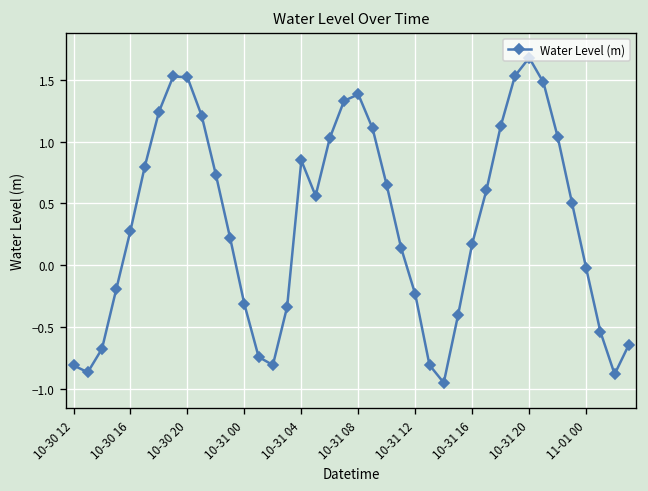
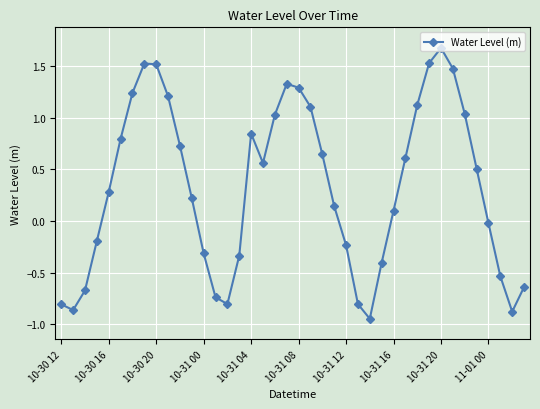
10-31 08: 1.38 -> 1.29
10-31 16: 0.18 -> 0.10
